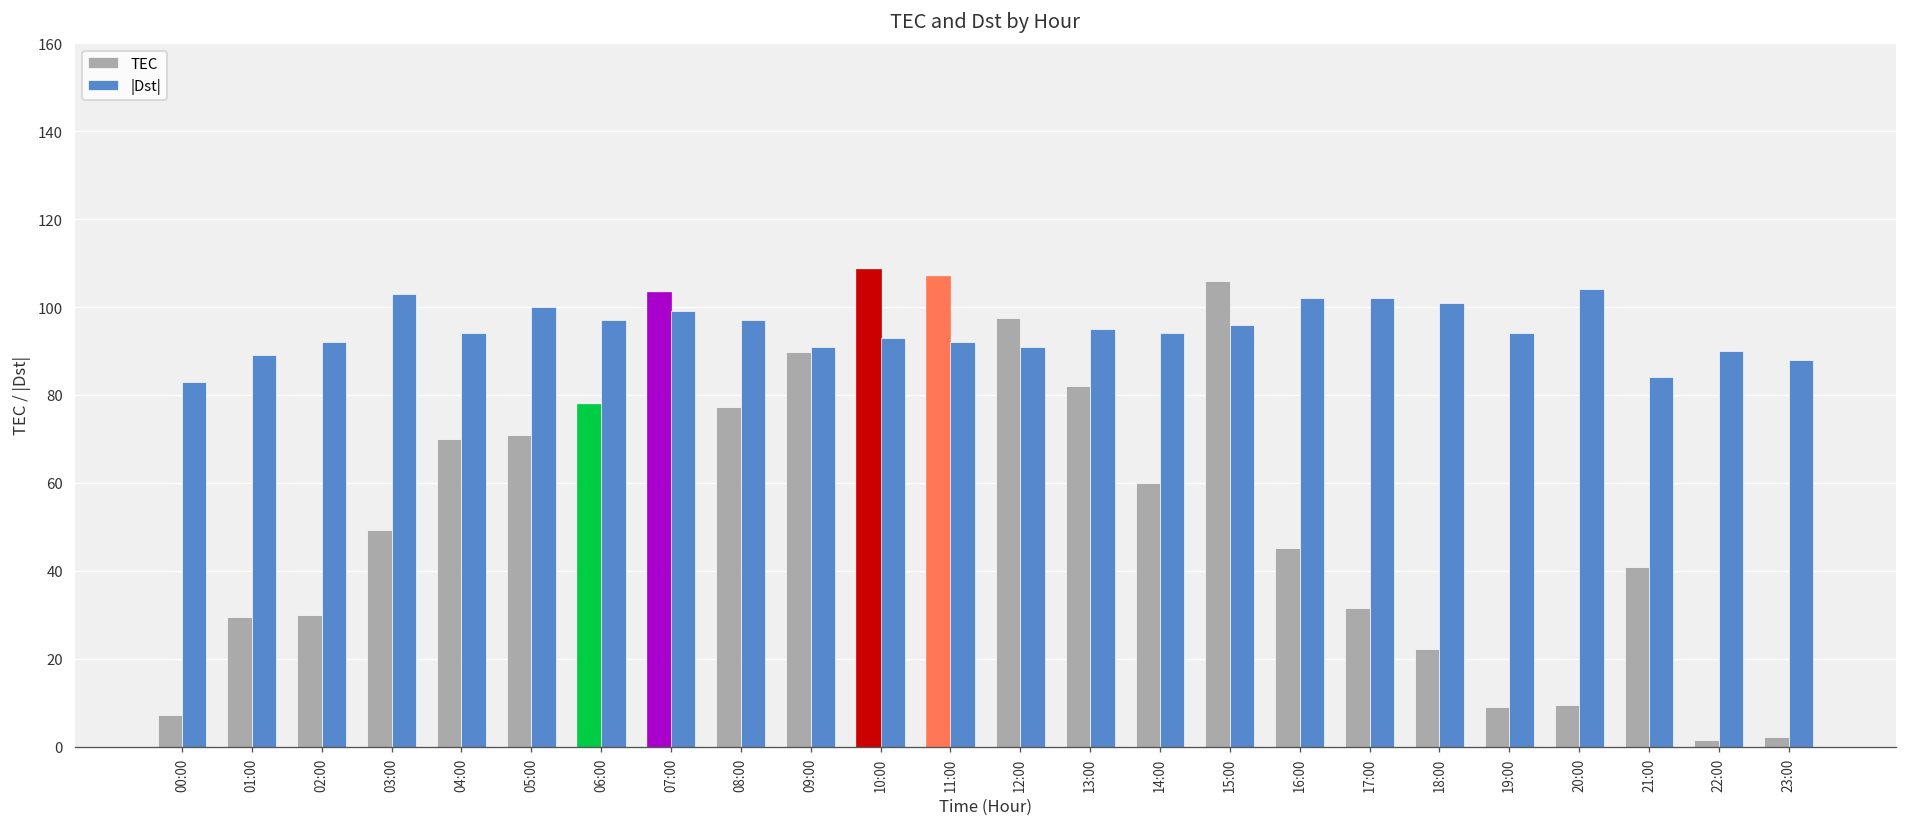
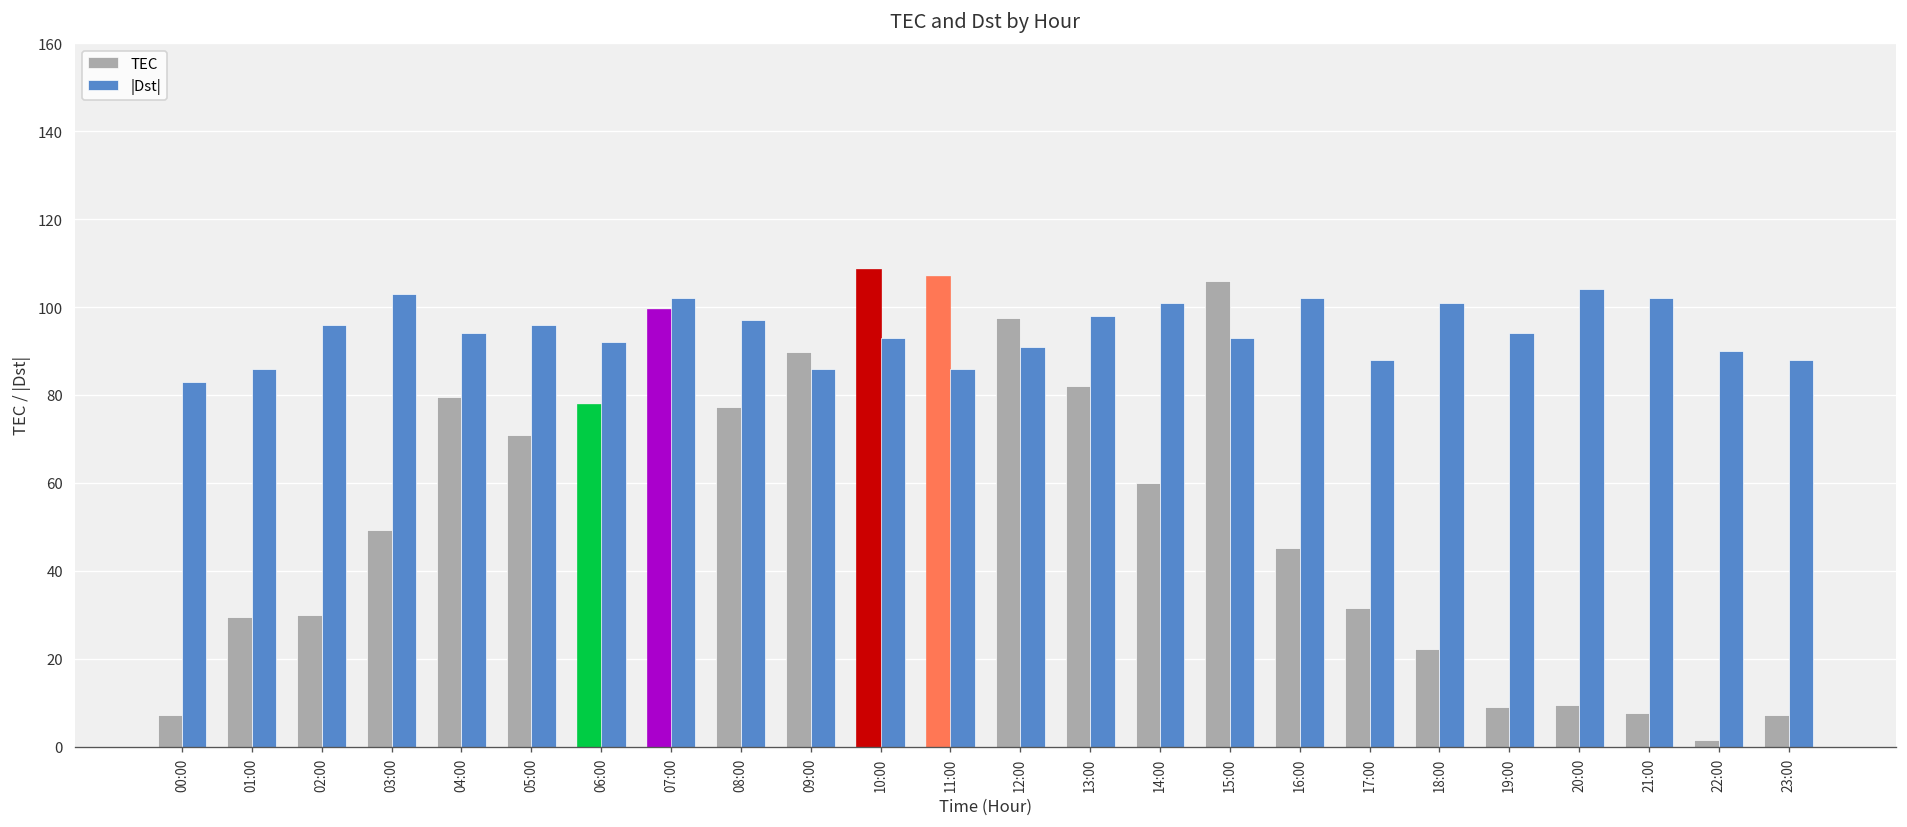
|Dst|, 01:00: 89 -> 86
|Dst|, 02:00: 92 -> 96
TEC, 04:00: 70 -> 80
|Dst|, 05:00: 100 -> 96
|Dst|, 06:00: 97 -> 92
TEC, 07:00: 103 -> 100
|Dst|, 07:00: 99 -> 102
|Dst|, 09:00: 91 -> 86
|Dst|, 11:00: 92 -> 86
|Dst|, 13:00: 95 -> 98
|Dst|, 14:00: 94 -> 101
|Dst|, 15:00: 96 -> 93
|Dst|, 17:00: 102 -> 88
TEC, 21:00: 41 -> 8
|Dst|, 21:00: 84 -> 102
TEC, 23:00: 2 -> 7
